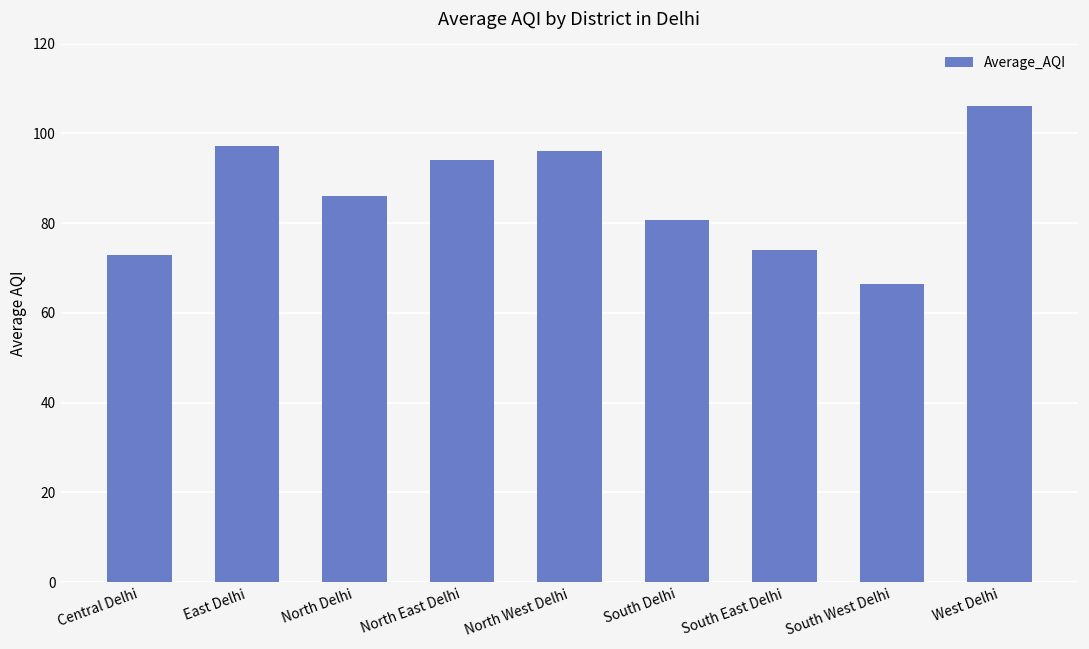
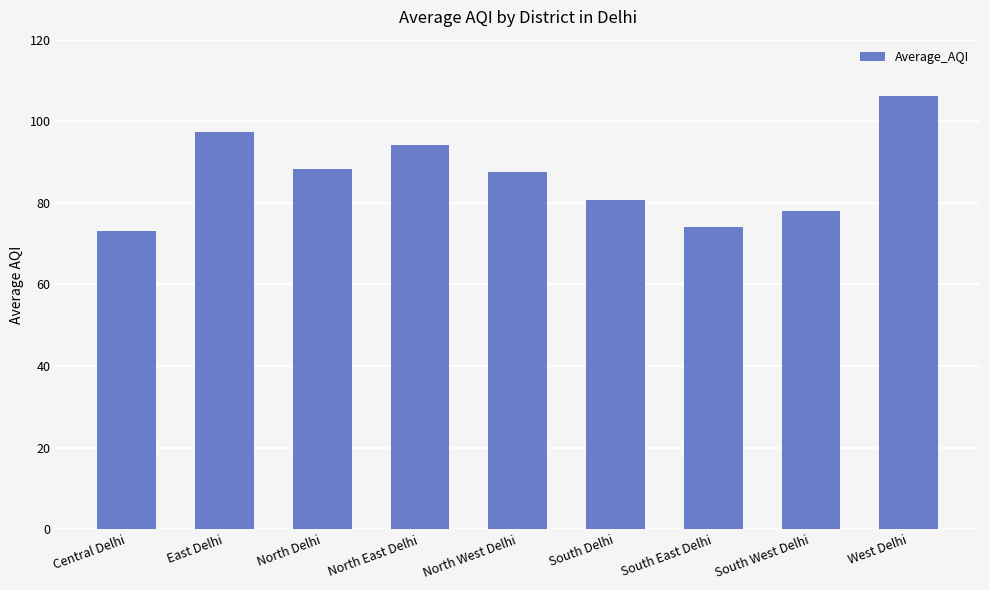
North Delhi: 86 -> 88
North West Delhi: 96 -> 87
South West Delhi: 67 -> 78
